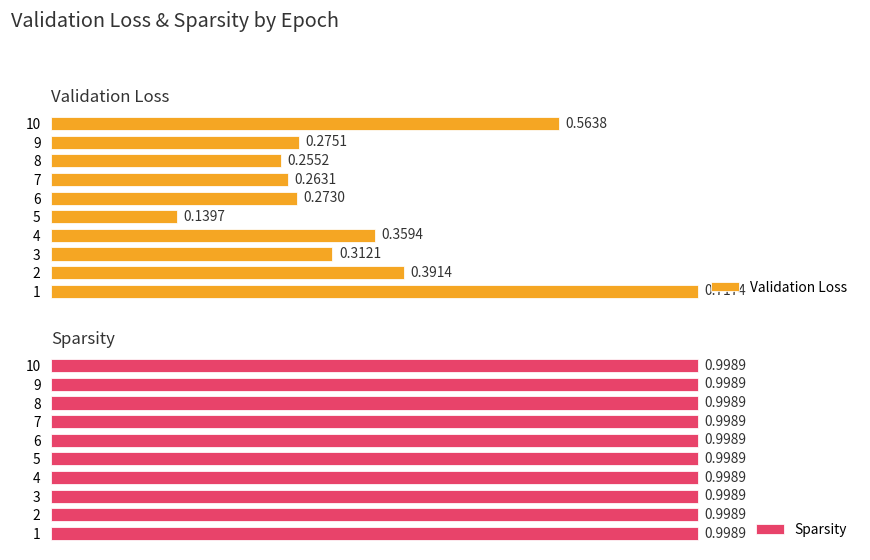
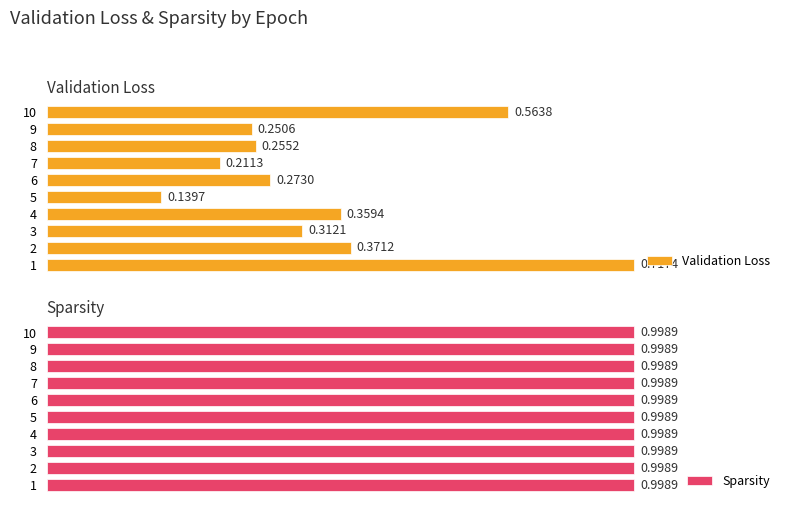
Validation Loss, 9: 0.2751 -> 0.2506
Validation Loss, 7: 0.2631 -> 0.2113
Validation Loss, 2: 0.3914 -> 0.3712
